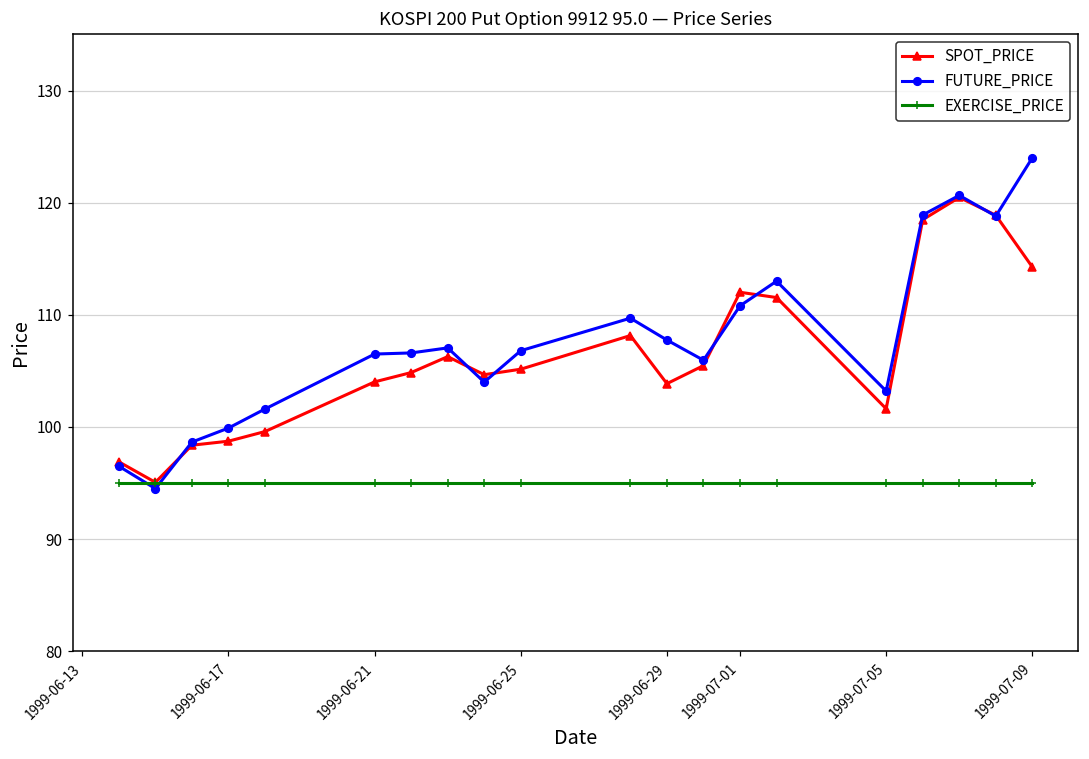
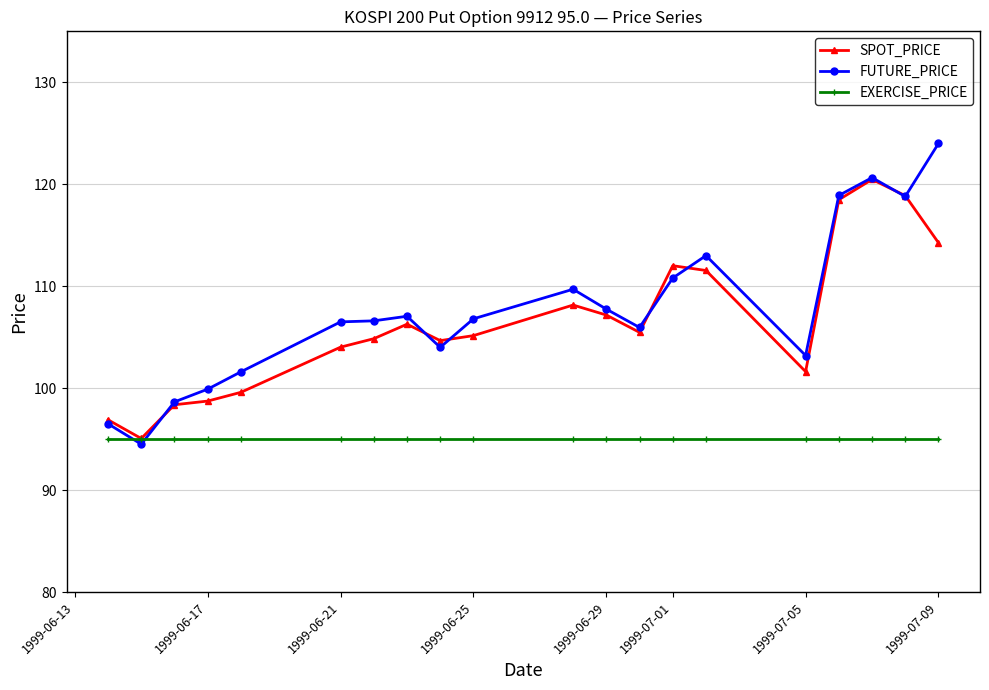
SPOT_PRICE, 1999-06-29: 103.9 -> 107.2
